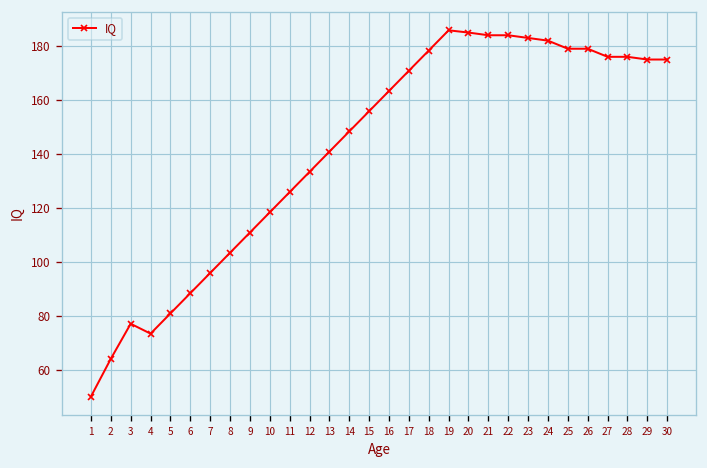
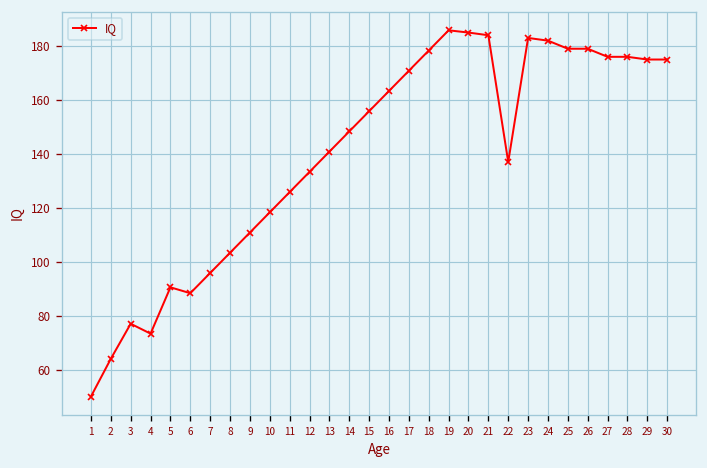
5: 81 -> 91
22: 184 -> 137
